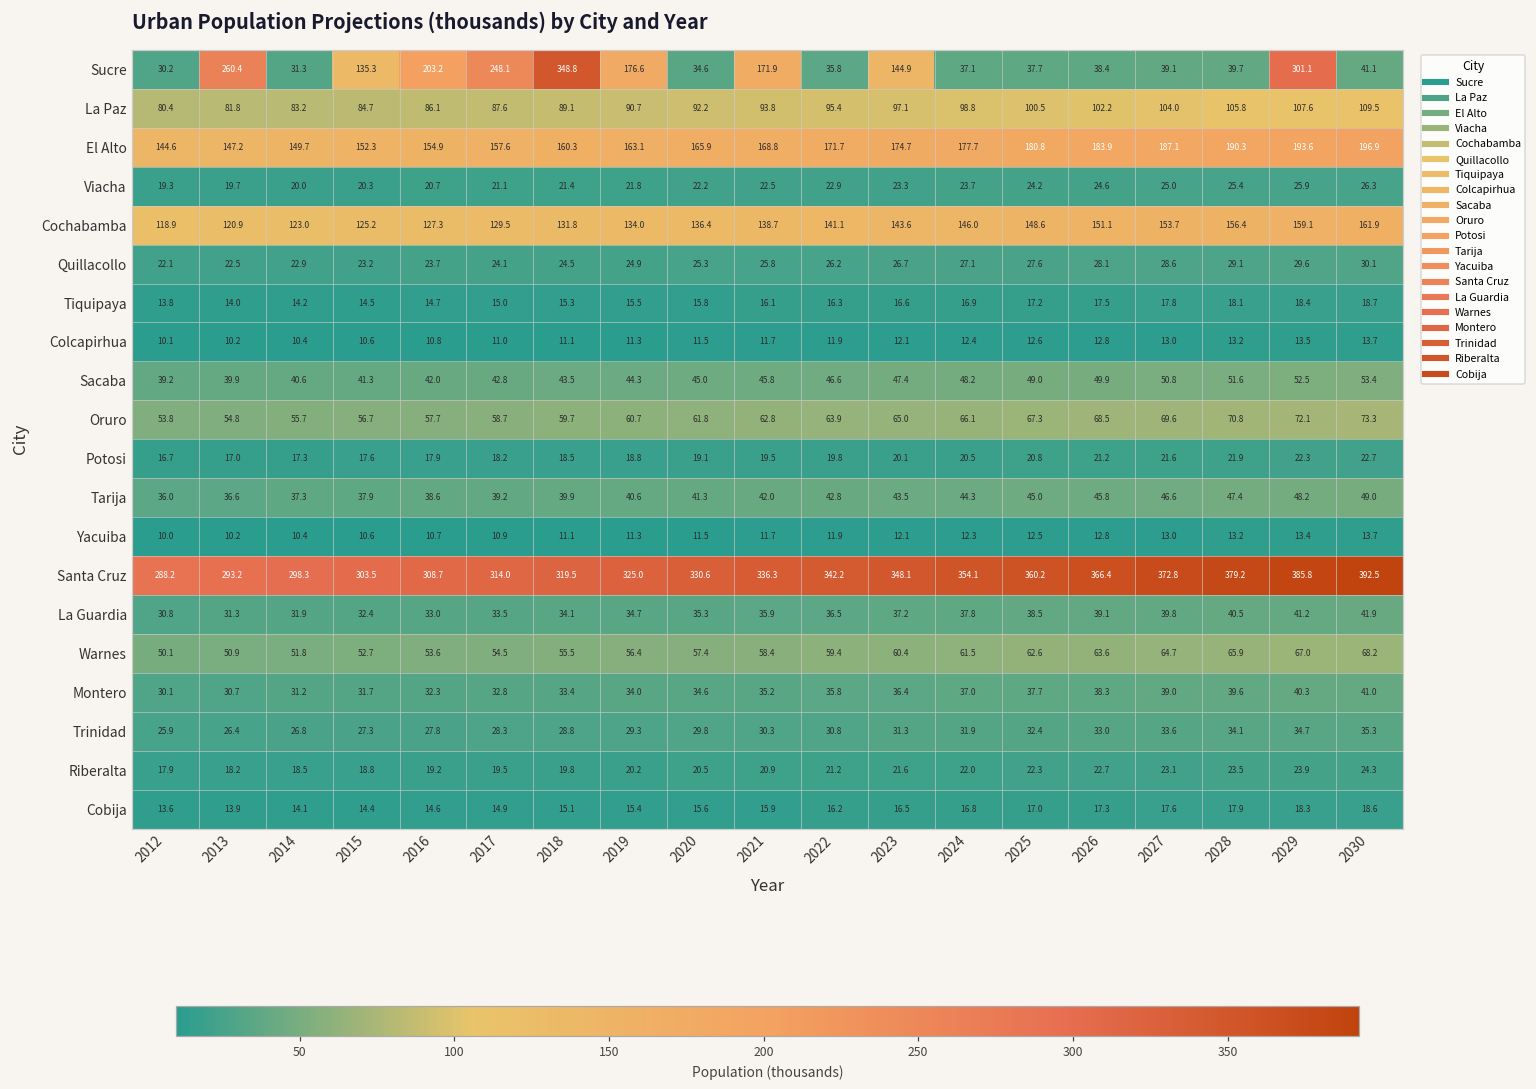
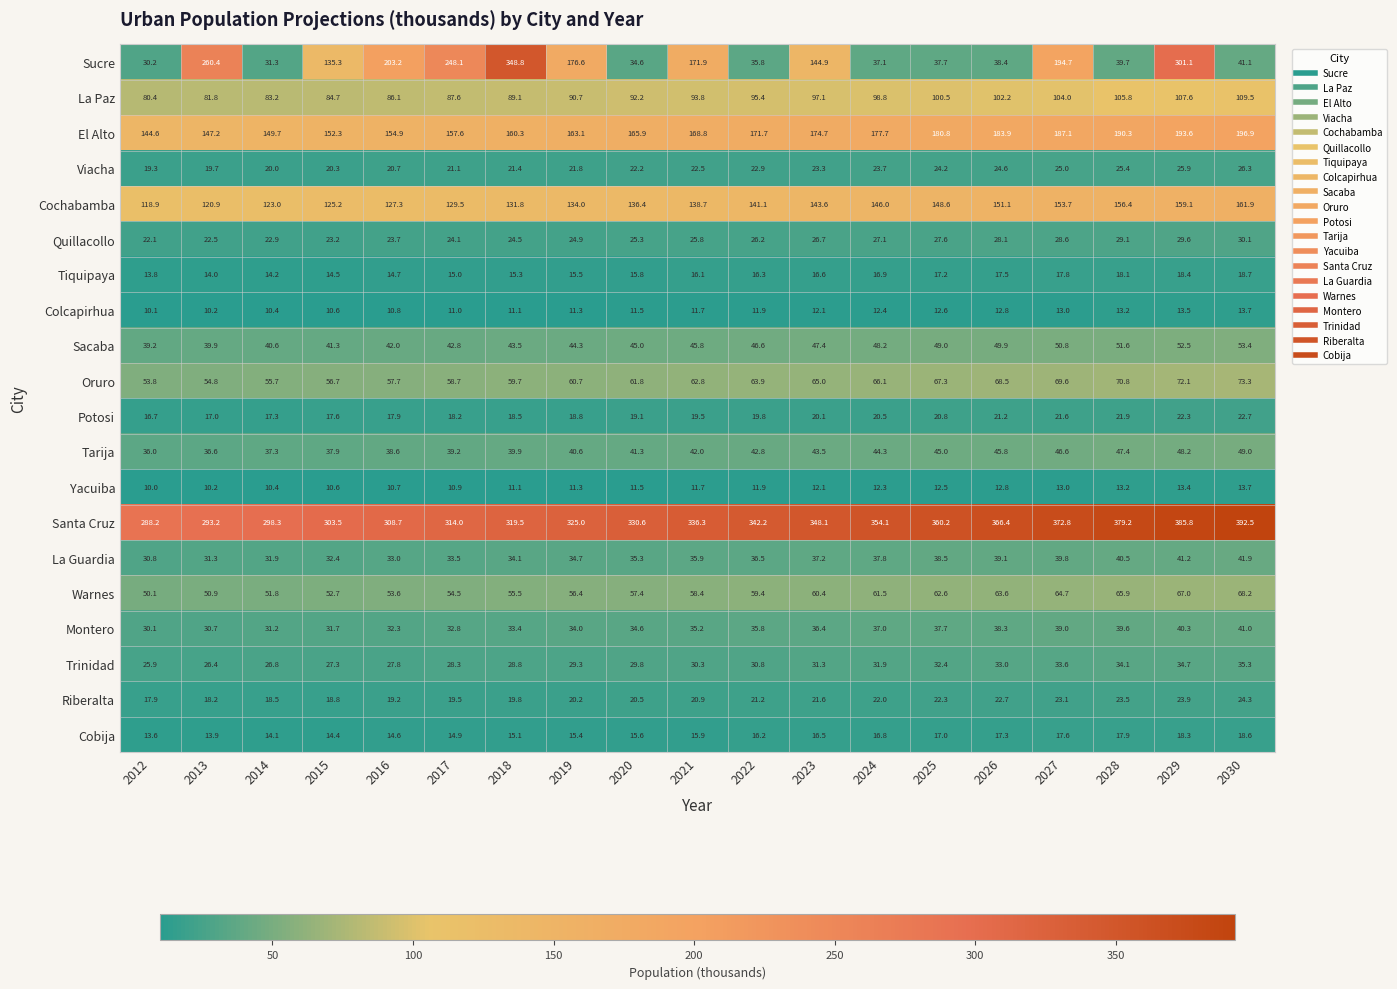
Sucre, 2027: 39.1 -> 194.7
